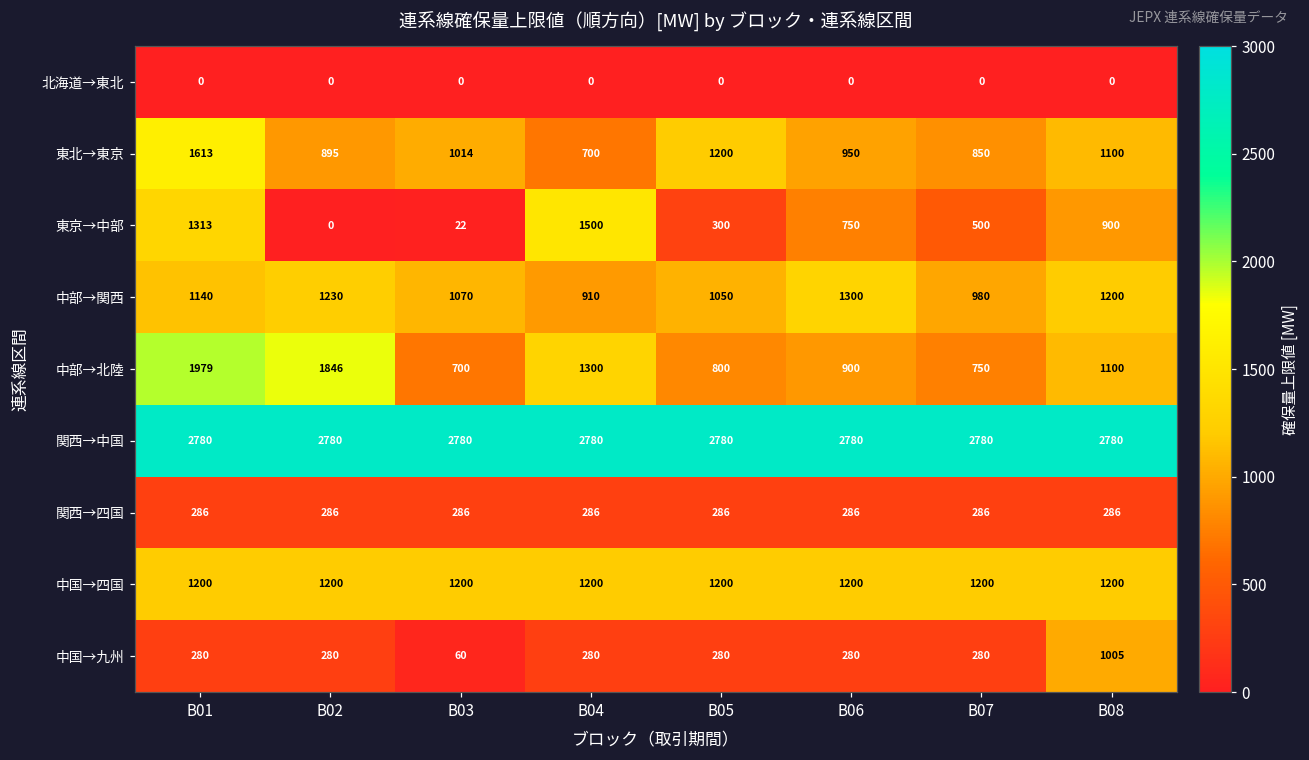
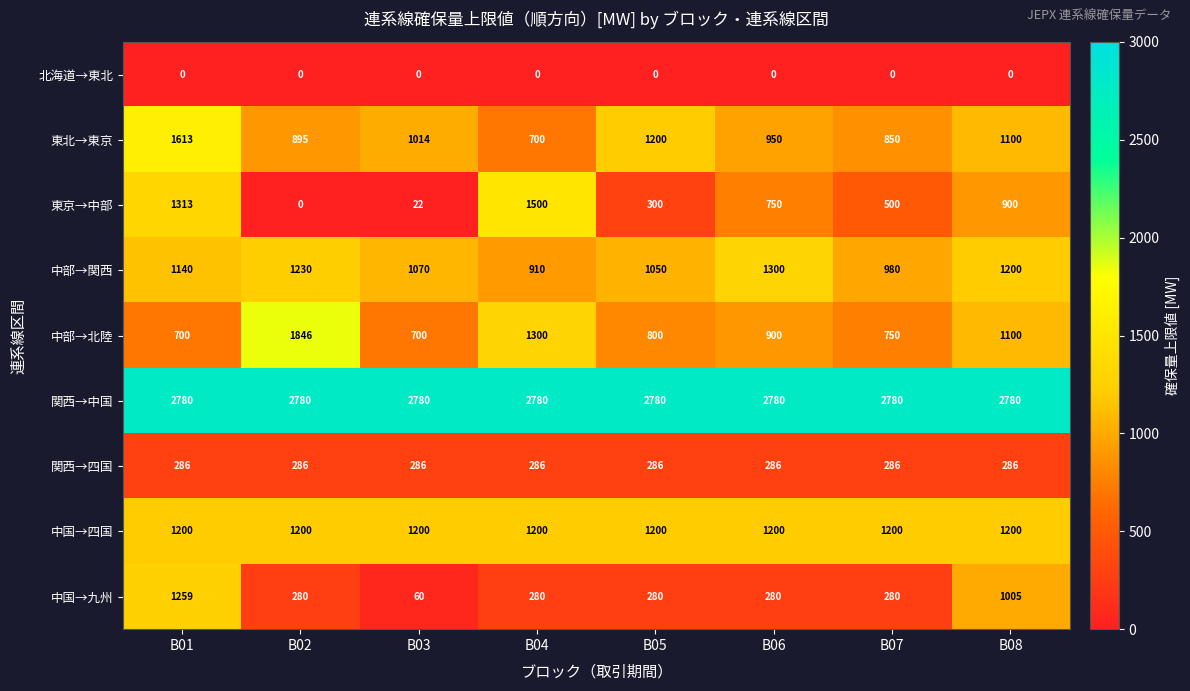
中部→北陸, B01: 1979 -> 700
中国→九州, B01: 280 -> 1259
